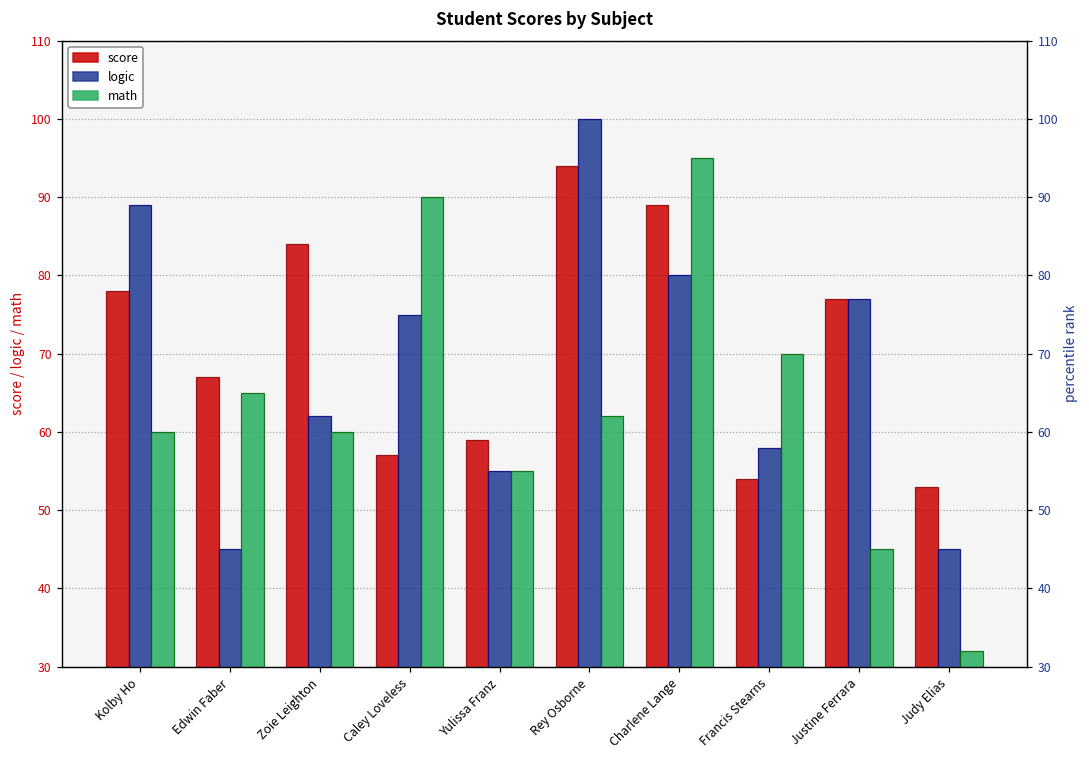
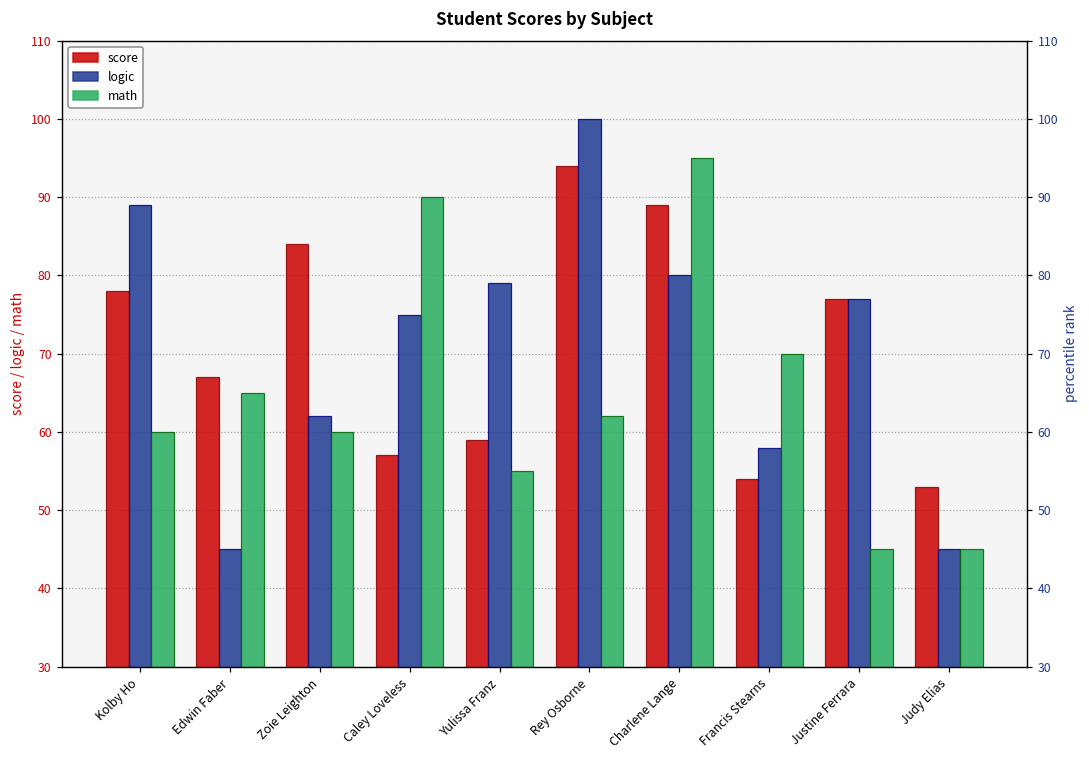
logic, Yulissa Franz: 55 -> 79
math, Judy Elias: 32 -> 45
